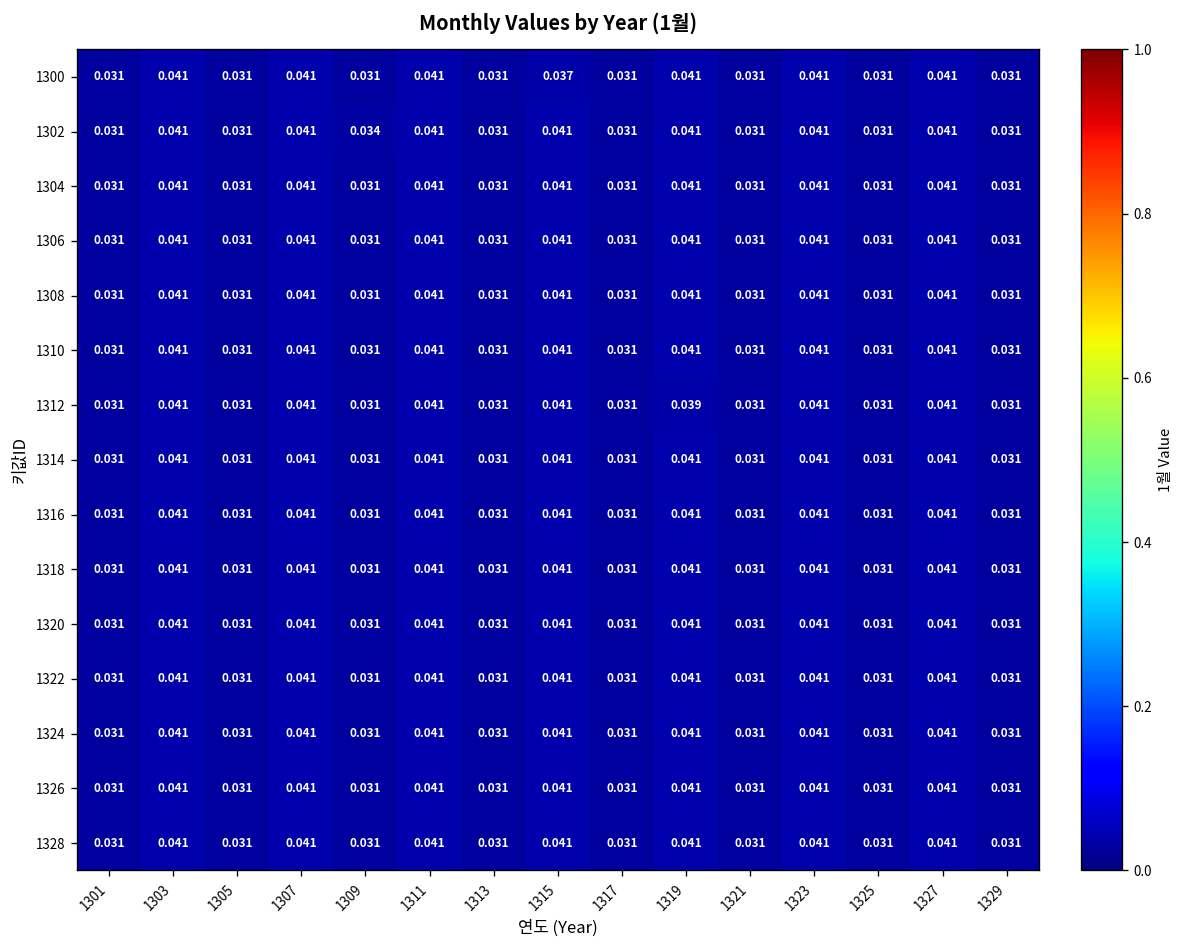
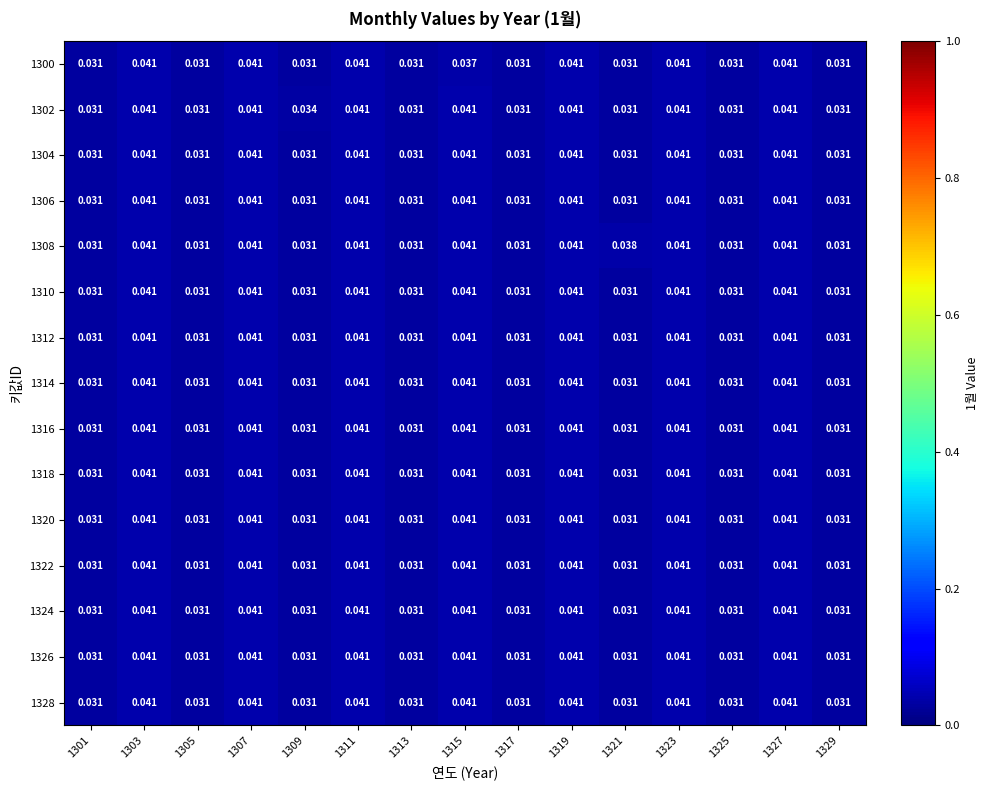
1308, 1321: 0.031 -> 0.038
1312, 1319: 0.039 -> 0.041
